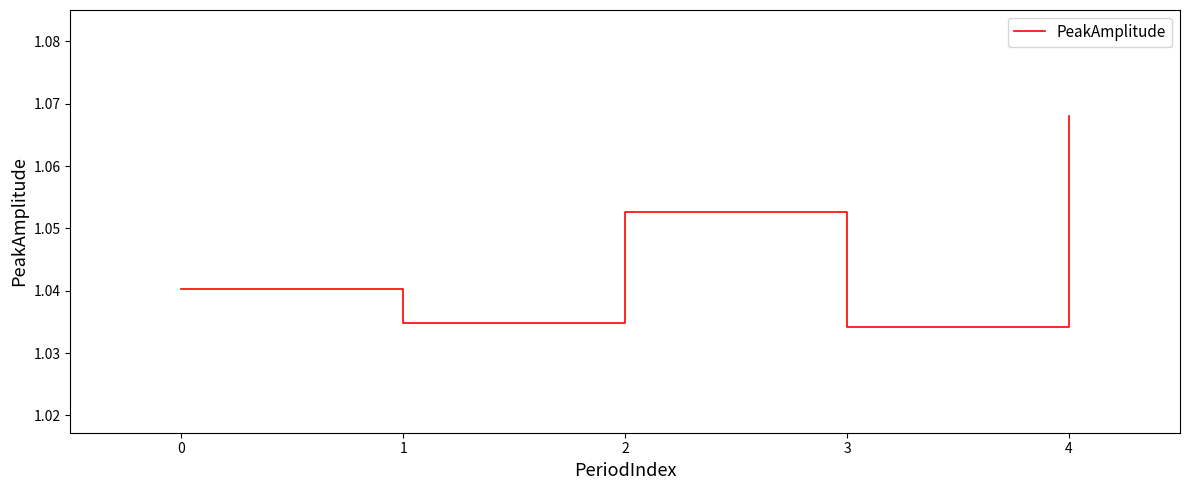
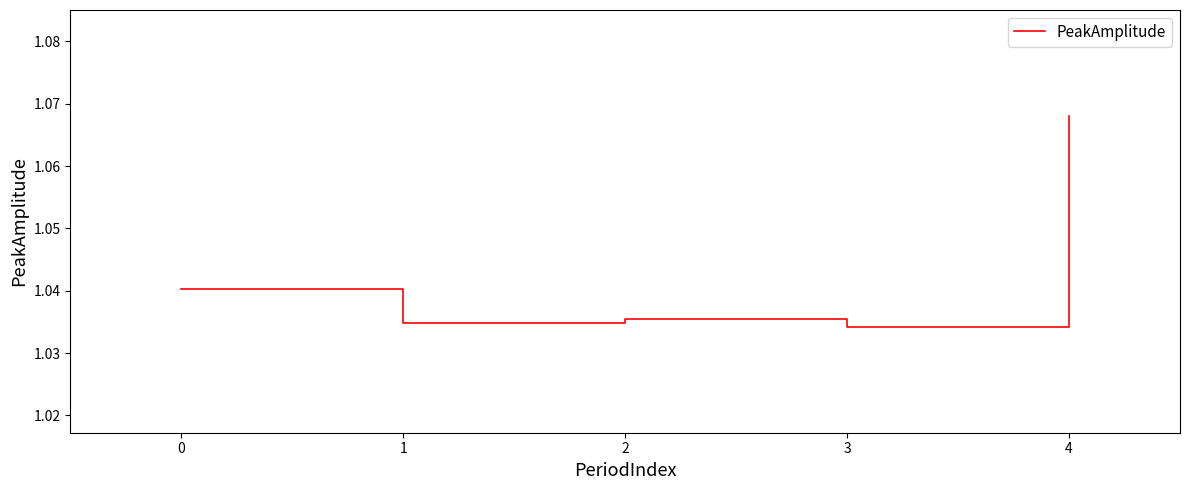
2: 1.053 -> 1.036
